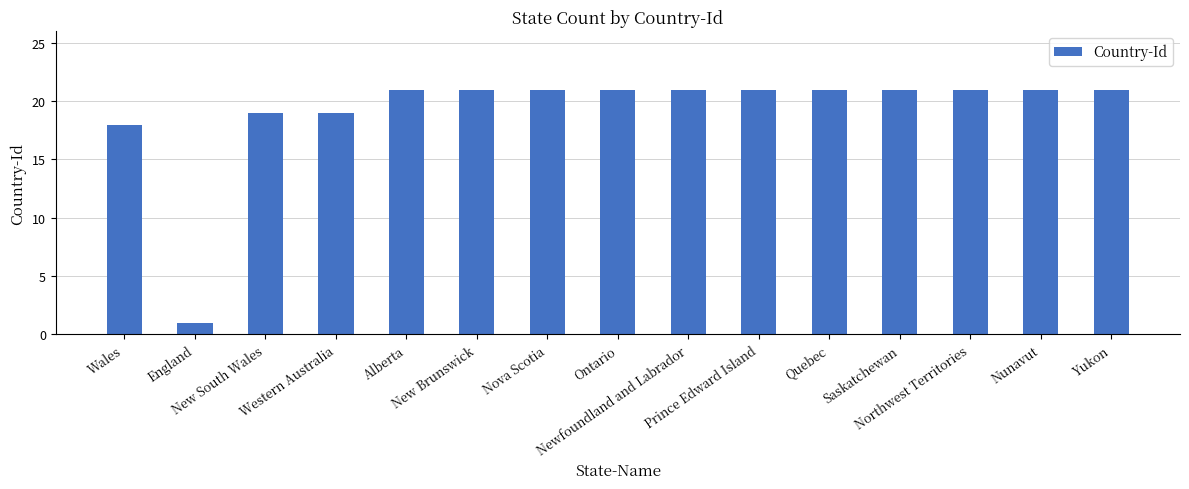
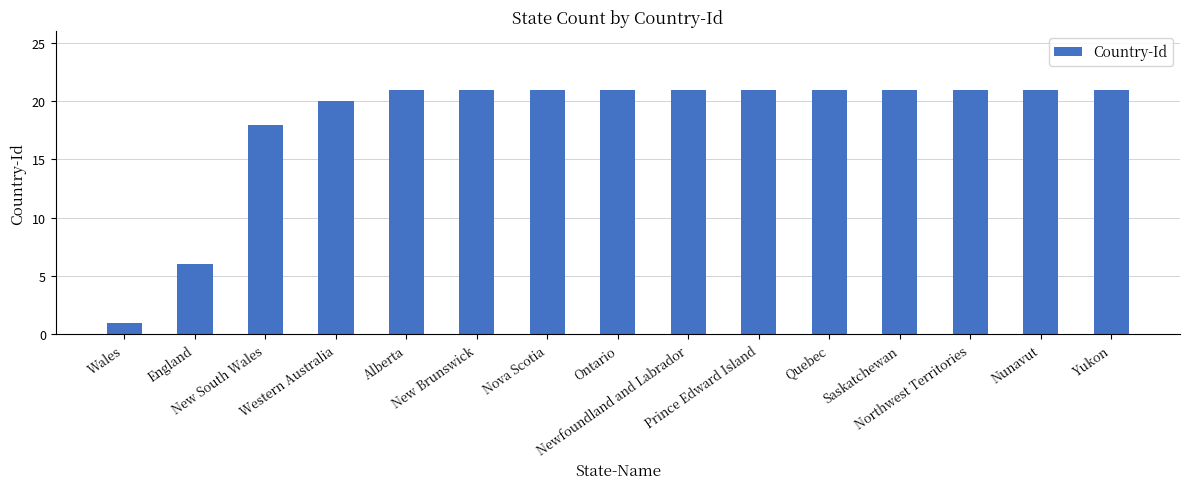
Wales: 18 -> 1
England: 1 -> 6
New South Wales: 19 -> 18
Western Australia: 19 -> 20
